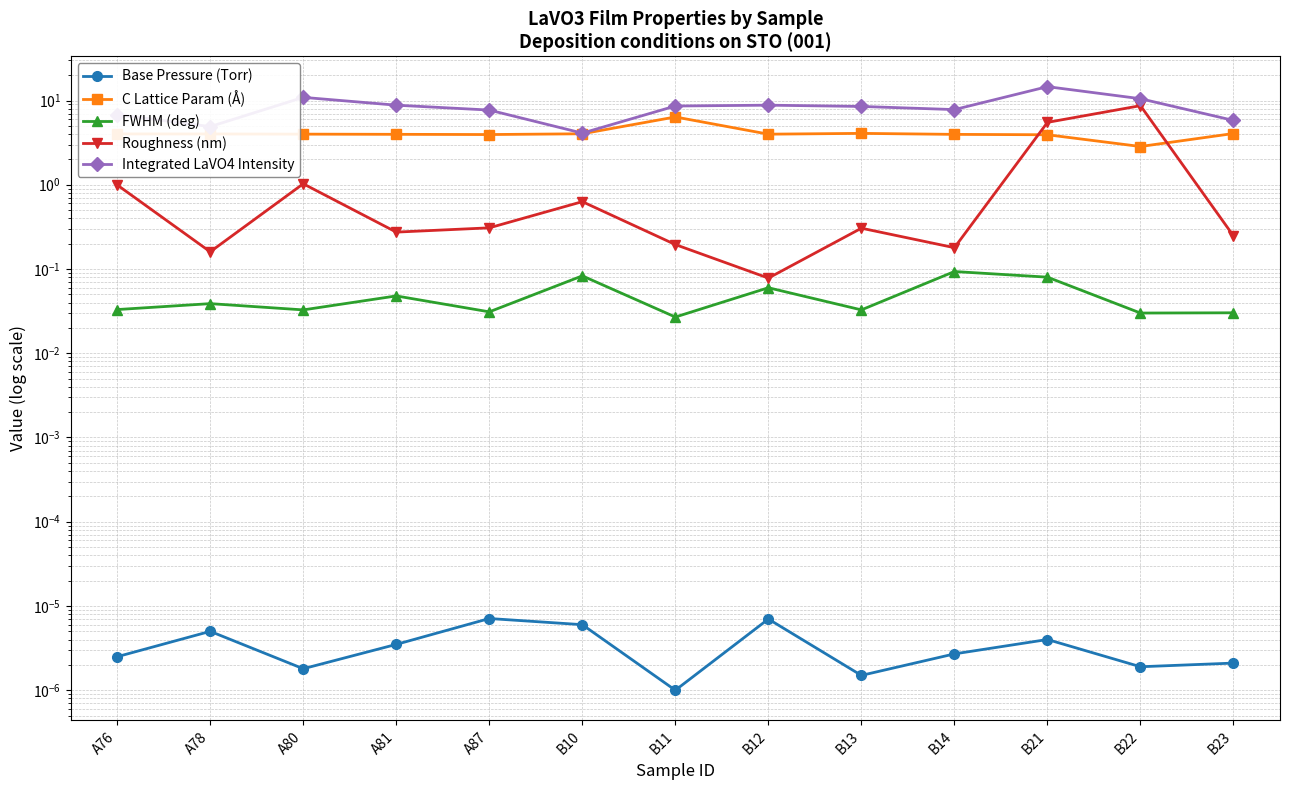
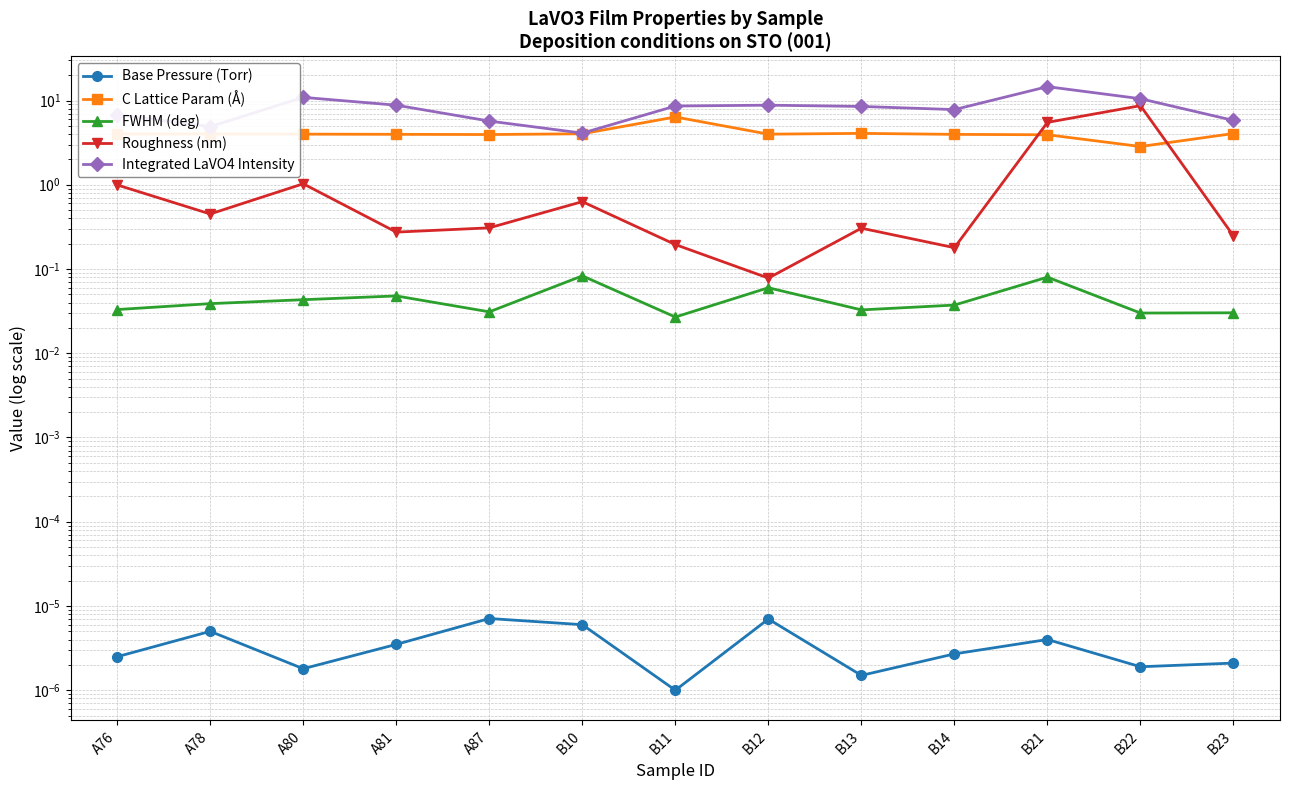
Roughness (nm), A78: 0.16 -> 0.5
FWHM (deg), A80: 0.033 -> 0.04
Integrated LaVO4 Intensity, A87: 8 -> 6
FWHM (deg), B14: 0.09 -> 0.04
